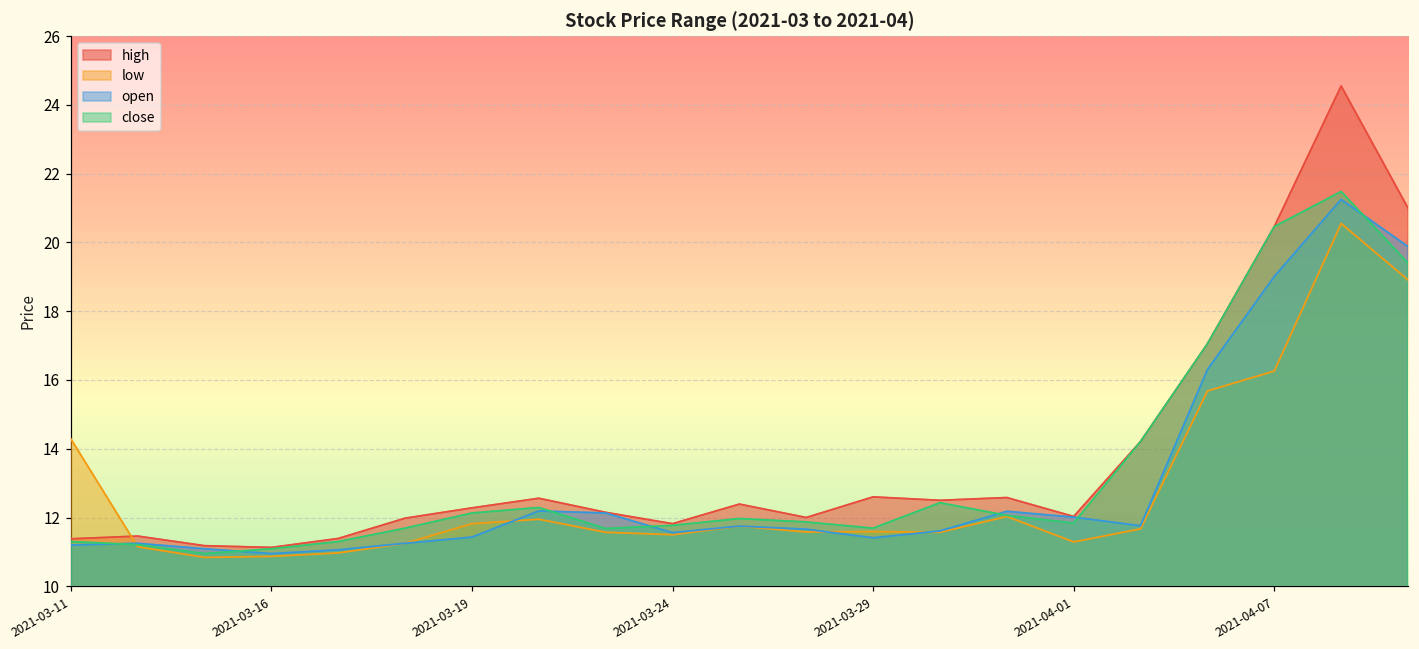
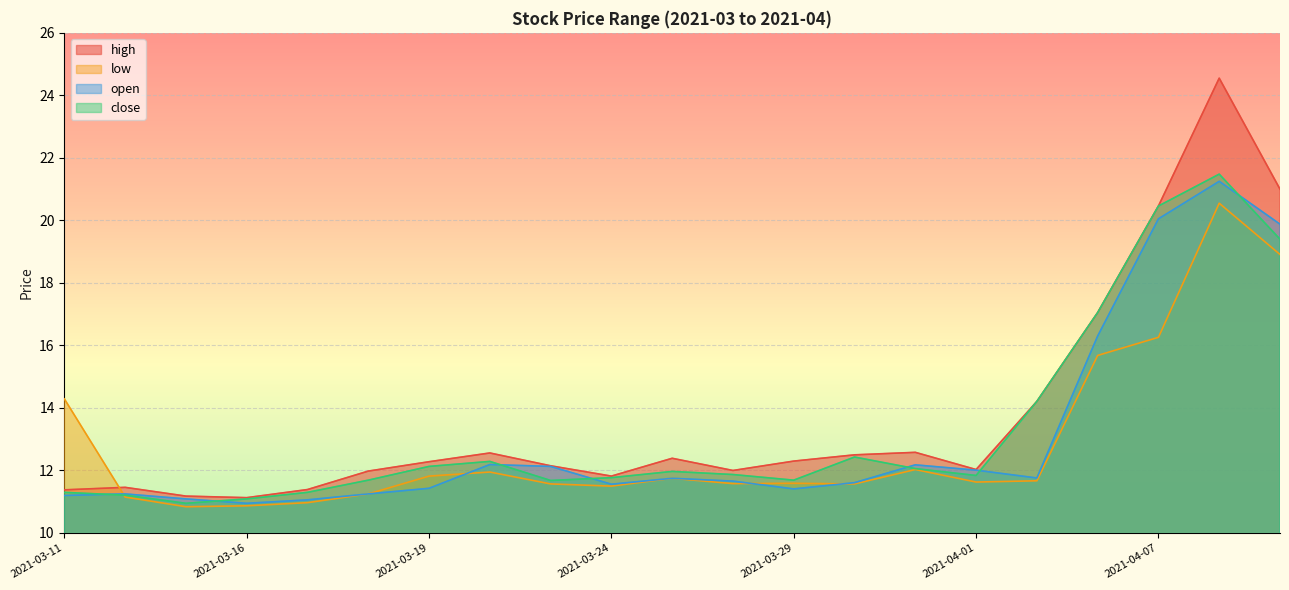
high, 2021-03-29: 12.6 -> 12.3
low, 2021-04-01: 11.3 -> 11.6
open, 2021-04-07: 19.0 -> 20.1
